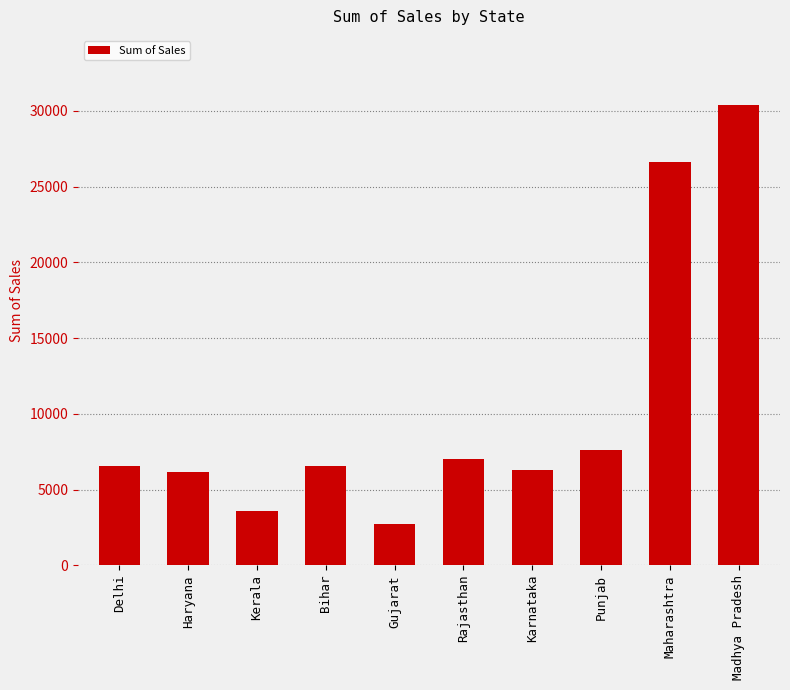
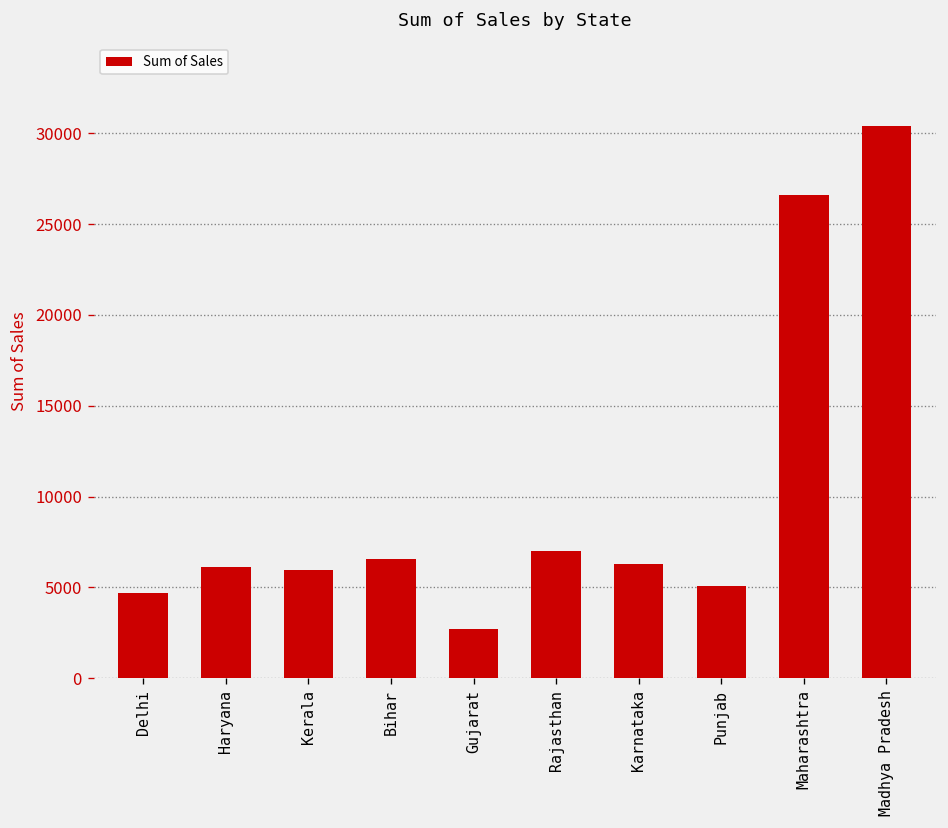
Delhi: 6500 -> 4700
Kerala: 3600 -> 6000
Punjab: 7600 -> 5100
